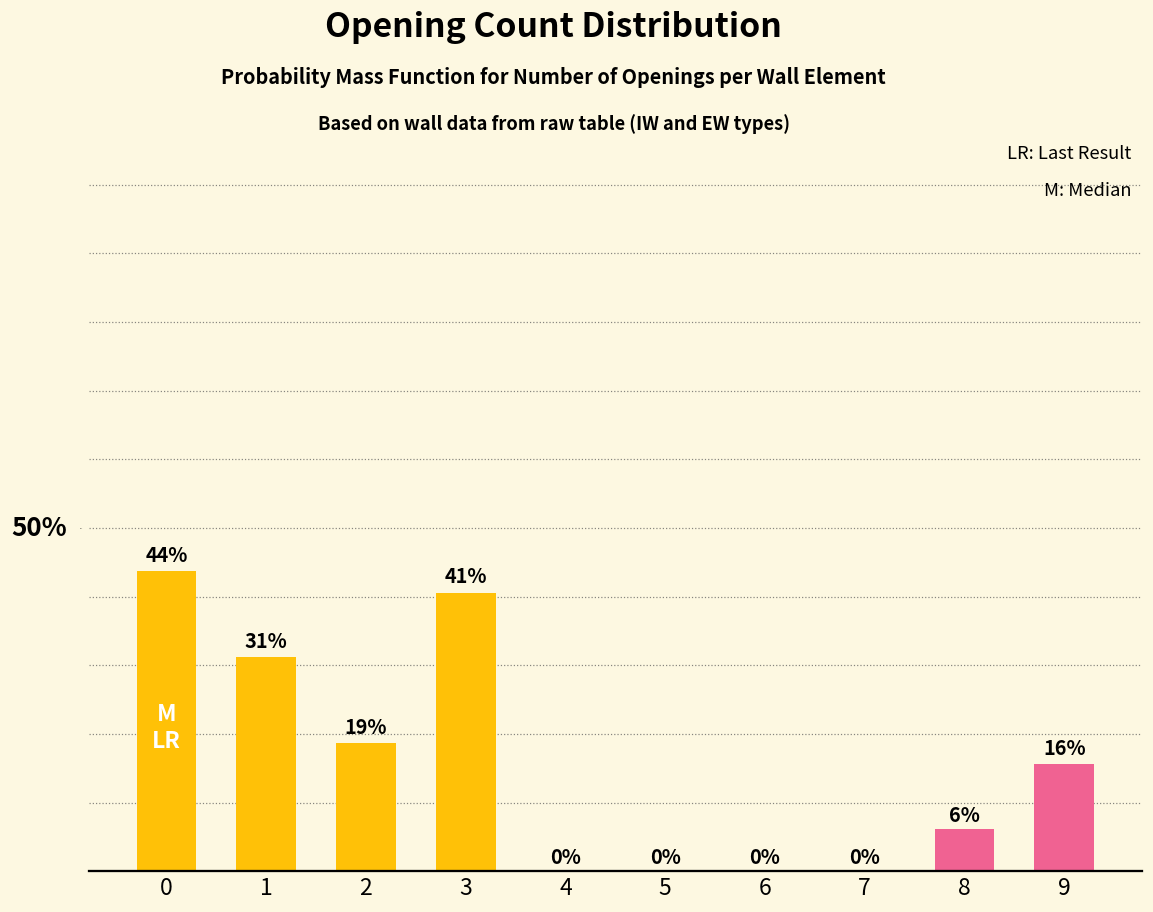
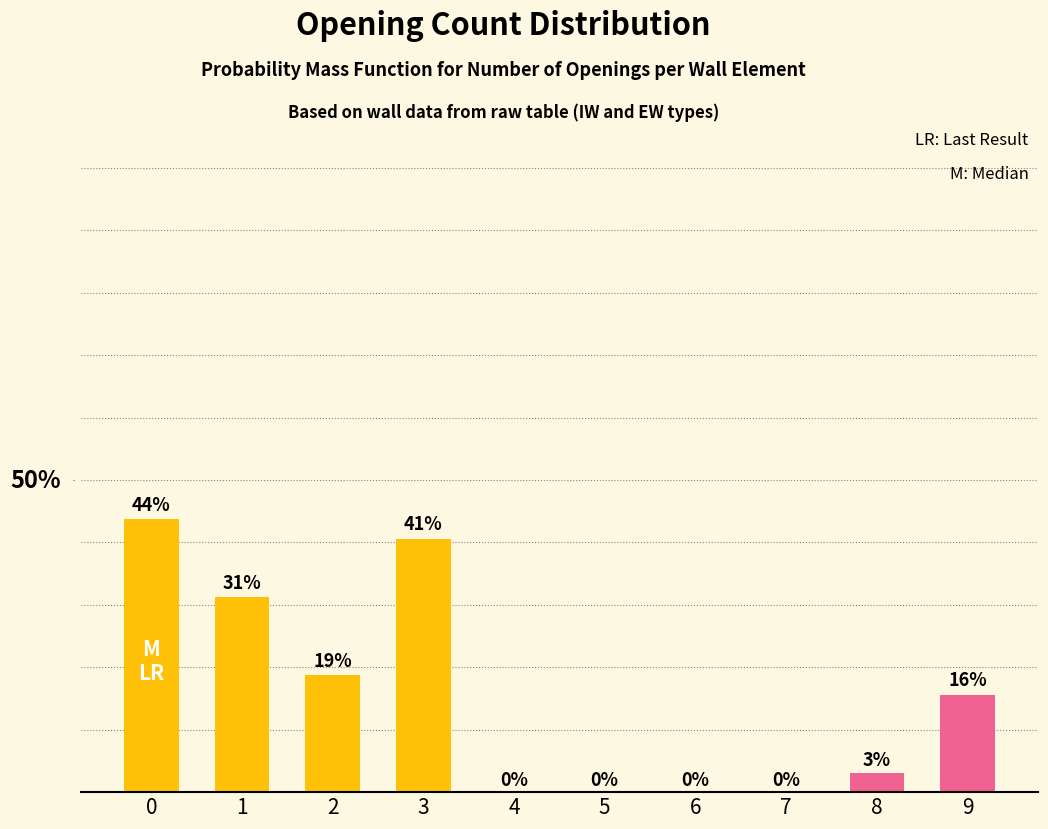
8: 6% -> 3%
